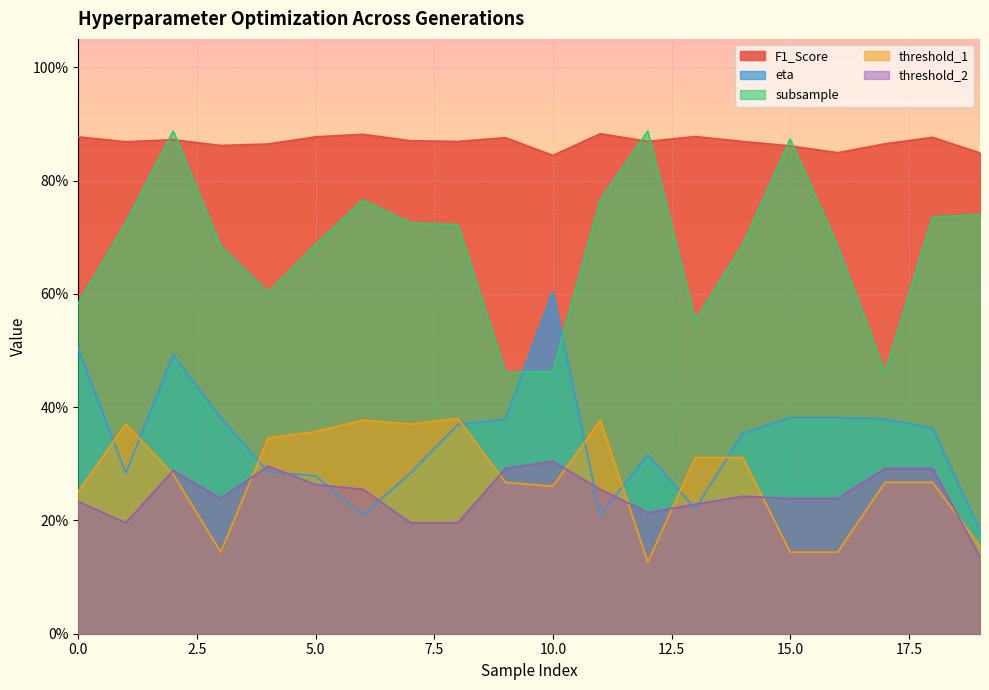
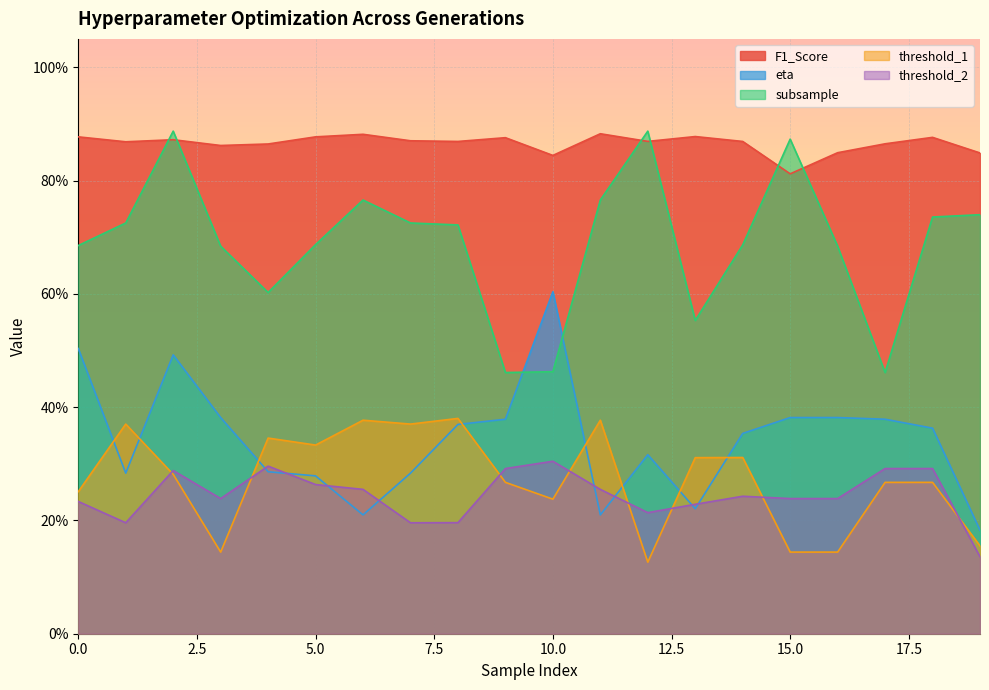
subsample, 0.0: 58% -> 69%
threshold_1, 5.0: 36% -> 33%
threshold_1, 10.0: 26% -> 24%
F1_Score, 15.0: 86% -> 81%
